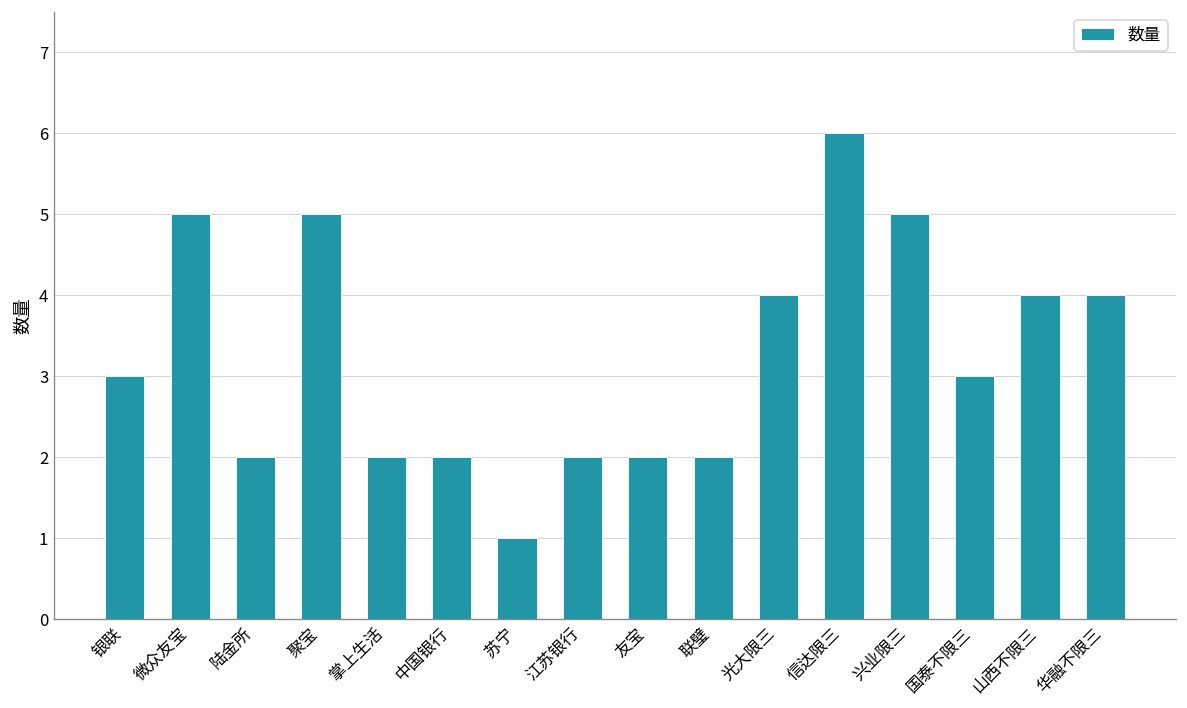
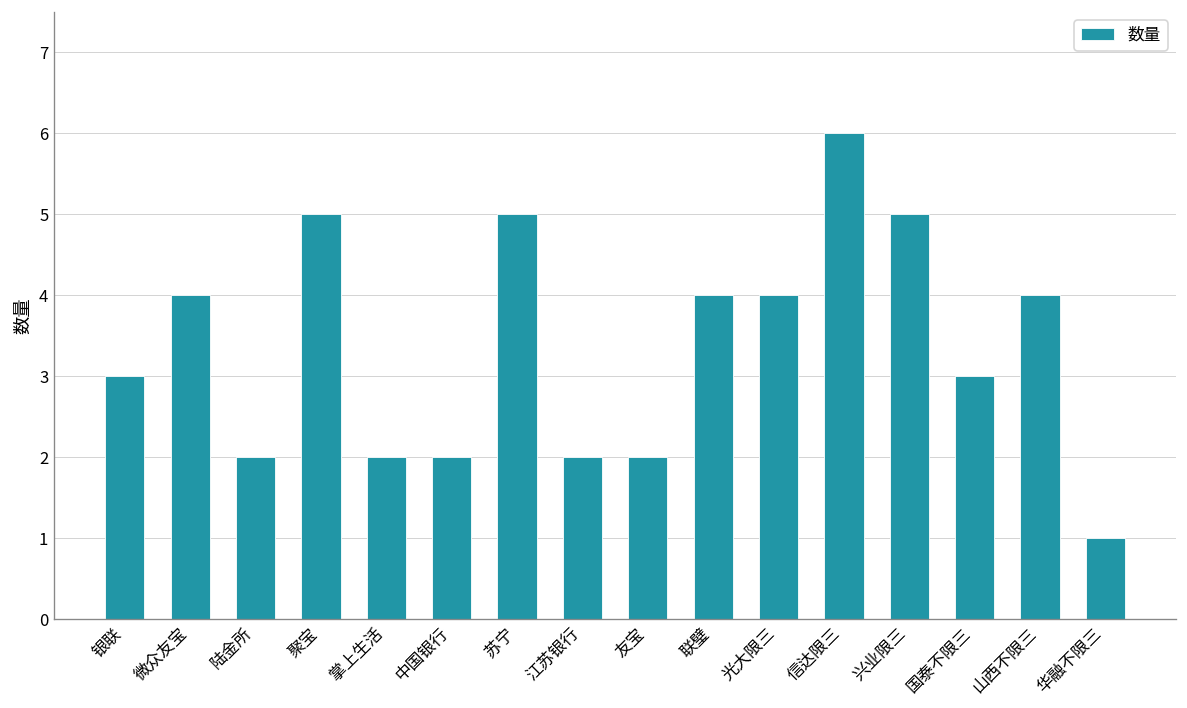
微众友宝: 5 -> 4
苏宁: 1 -> 5
联璧: 2 -> 4
华融不限三: 4 -> 1
